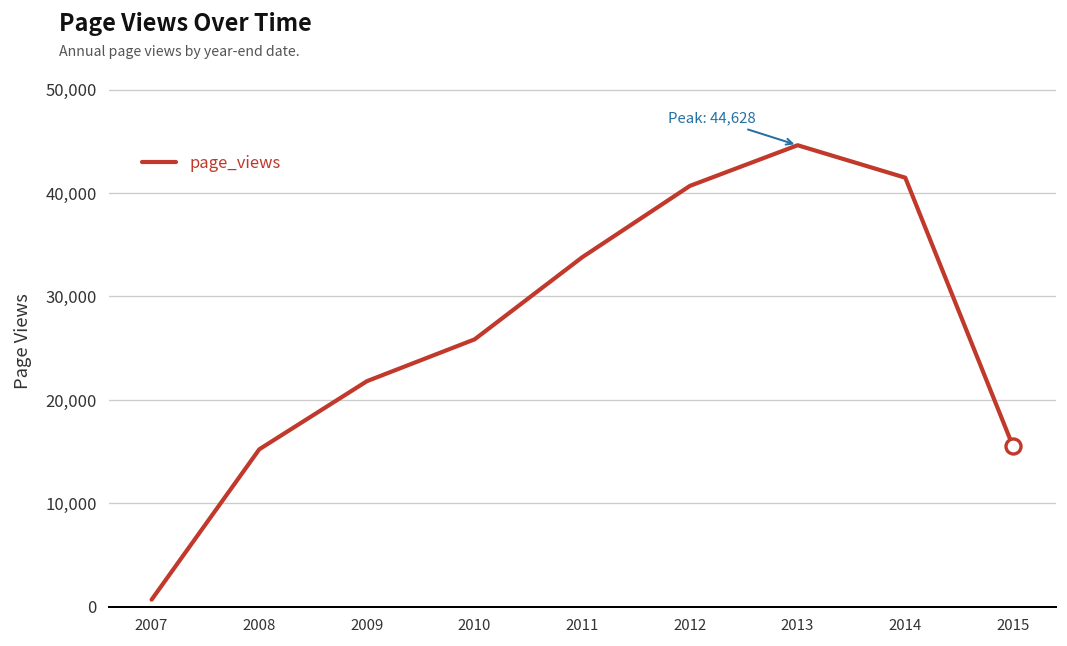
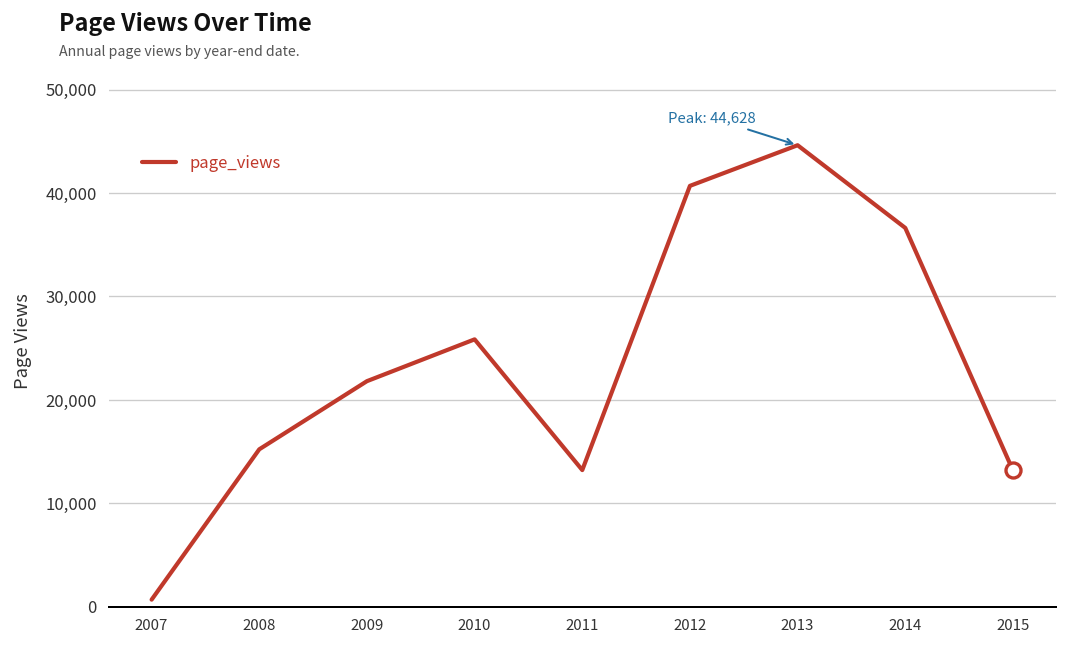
page_views, 2011: 34,000 -> 13,000
page_views, 2014: 41,000 -> 37,000
page_views, 2015: 16,000 -> 13,000
